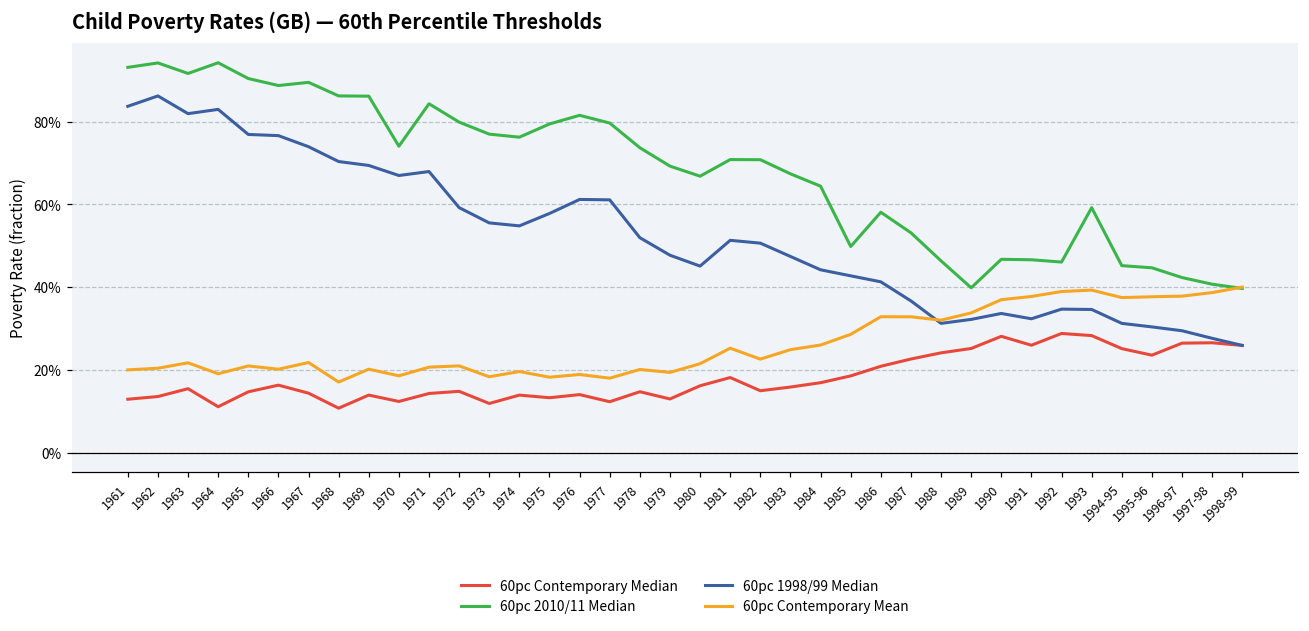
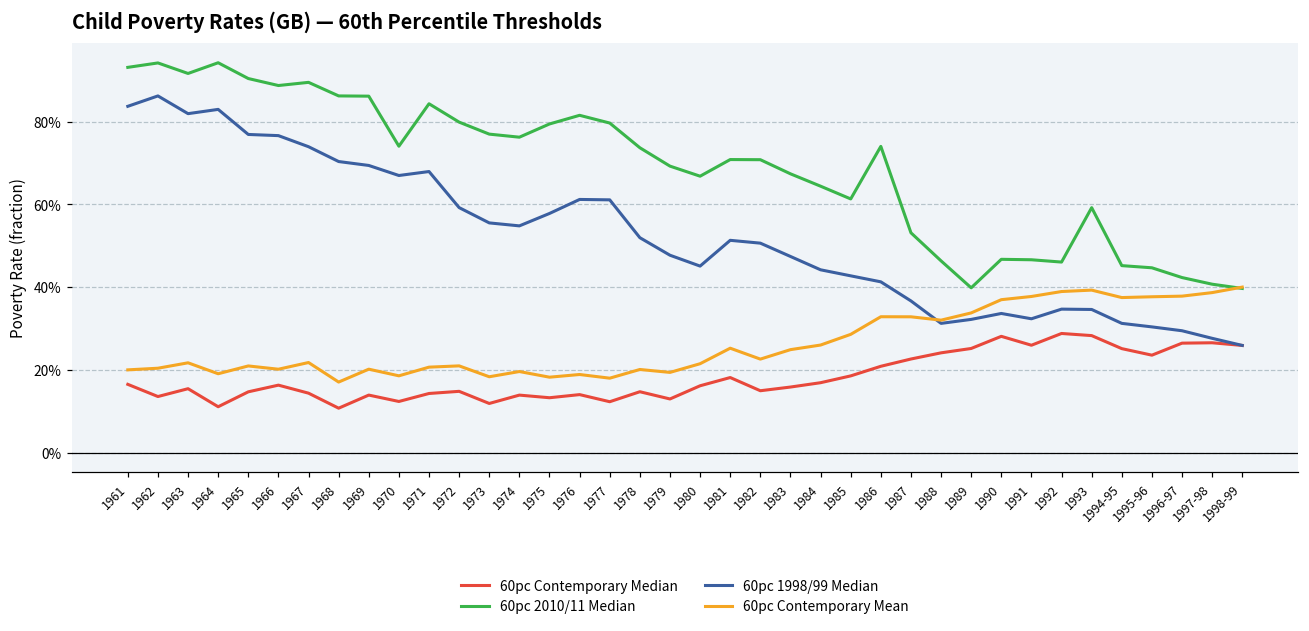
60pc Contemporary Median, 1961: 13% -> 17%
60pc 2010/11 Median, 1985: 50% -> 61%
60pc 2010/11 Median, 1986: 58% -> 74%
